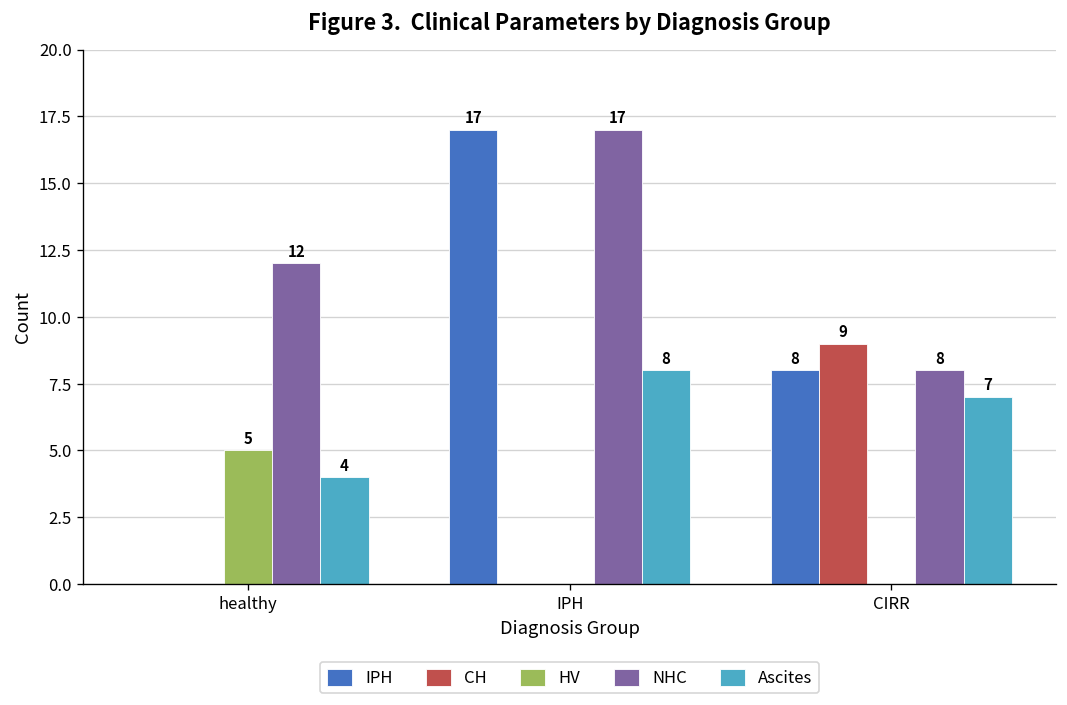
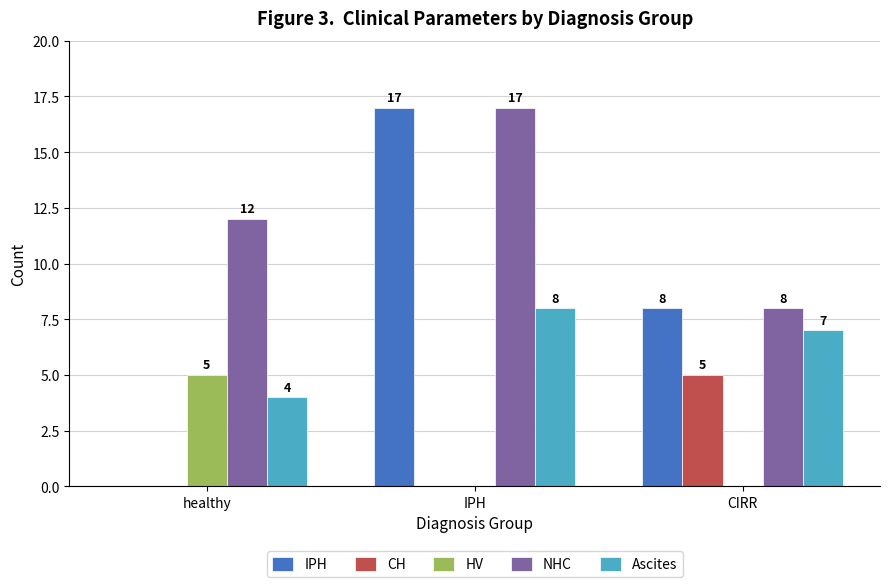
CH, CIRR: 9 -> 5
